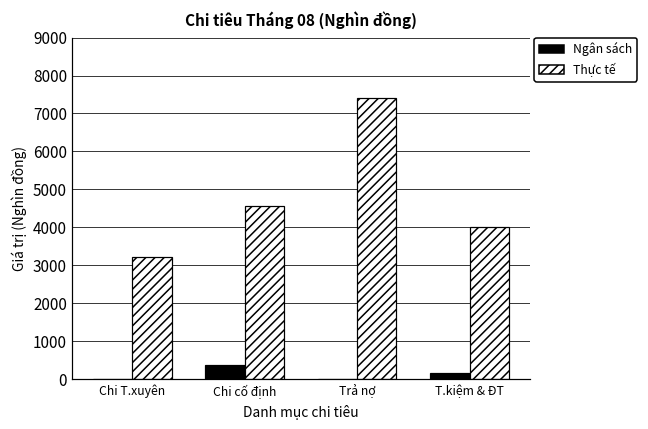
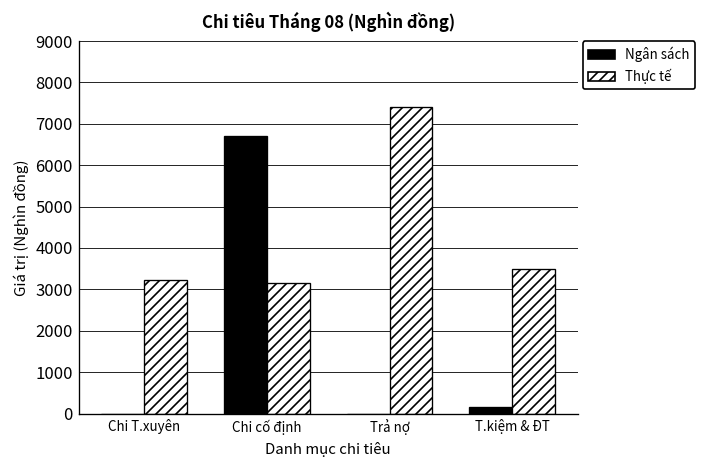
Ngân sách, Chi cố định: 400 -> 6700
Thực tế, Chi cố định: 4600 -> 3200
Thực tế, T.kiệm & ĐT: 4000 -> 3500
